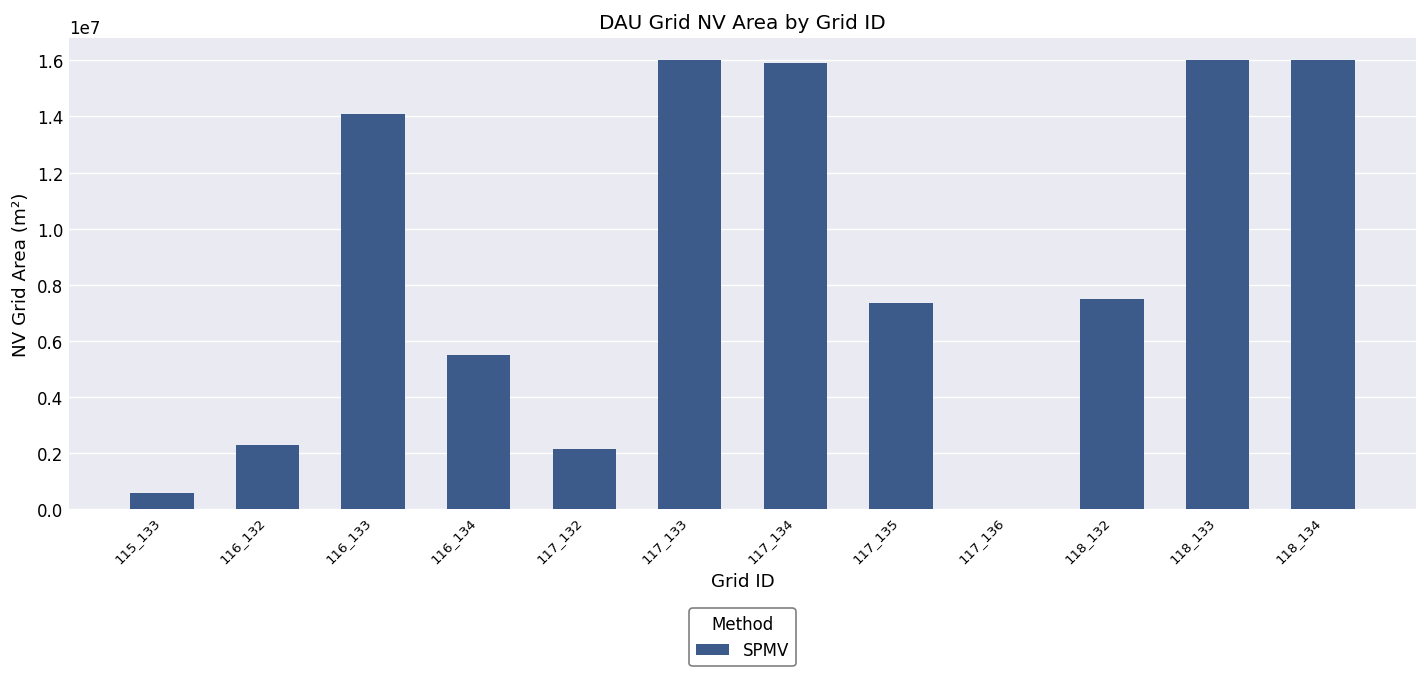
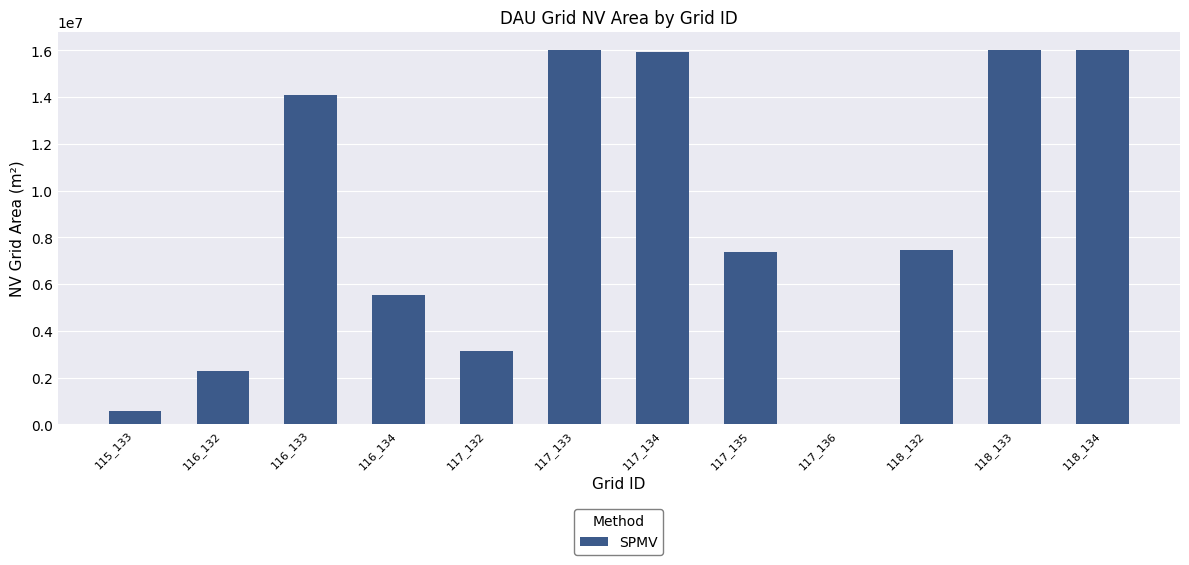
117_132: 2200000 -> 3100000
